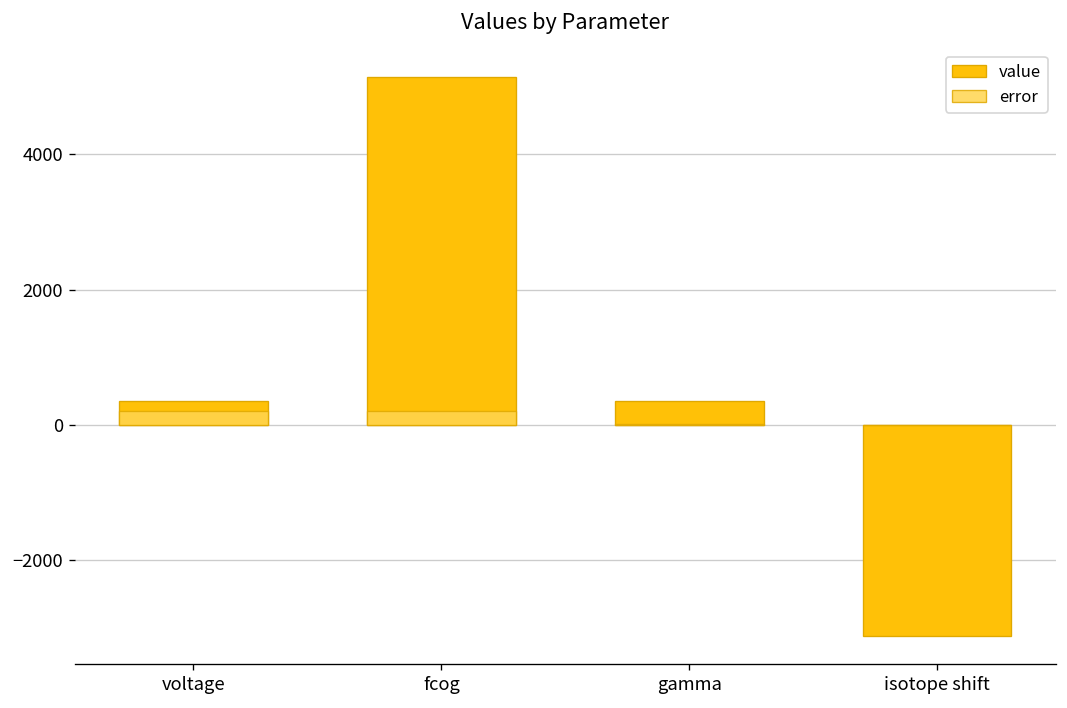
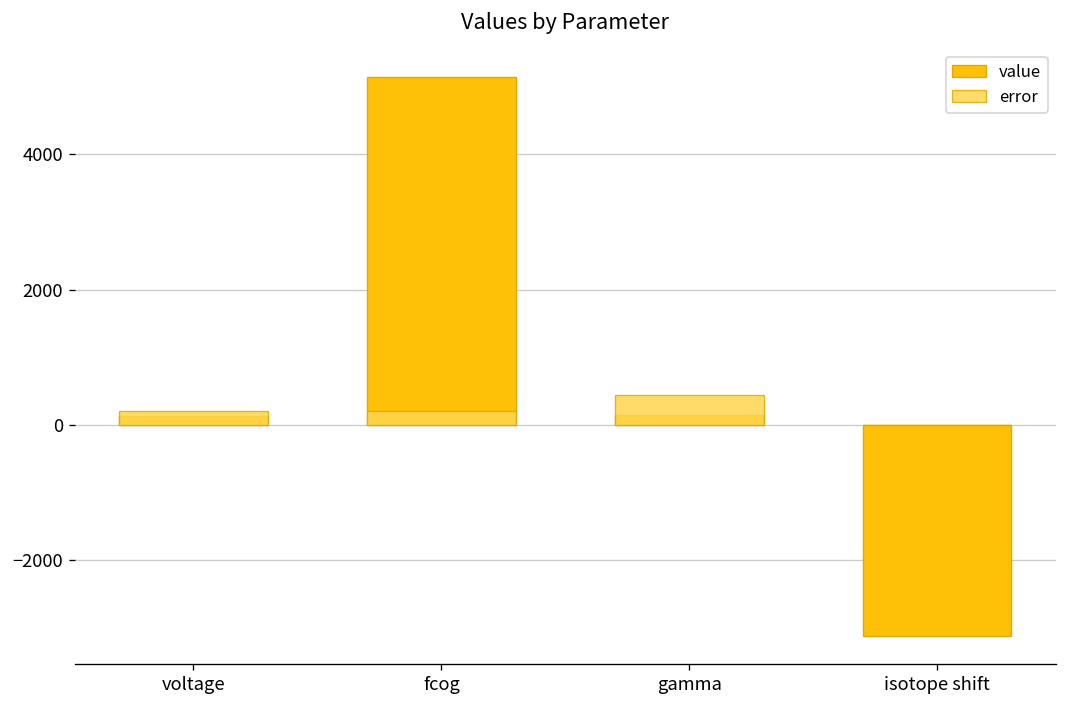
value, voltage: 400 -> 100
value, gamma: 300 -> 200
error, gamma: 0 -> 400
